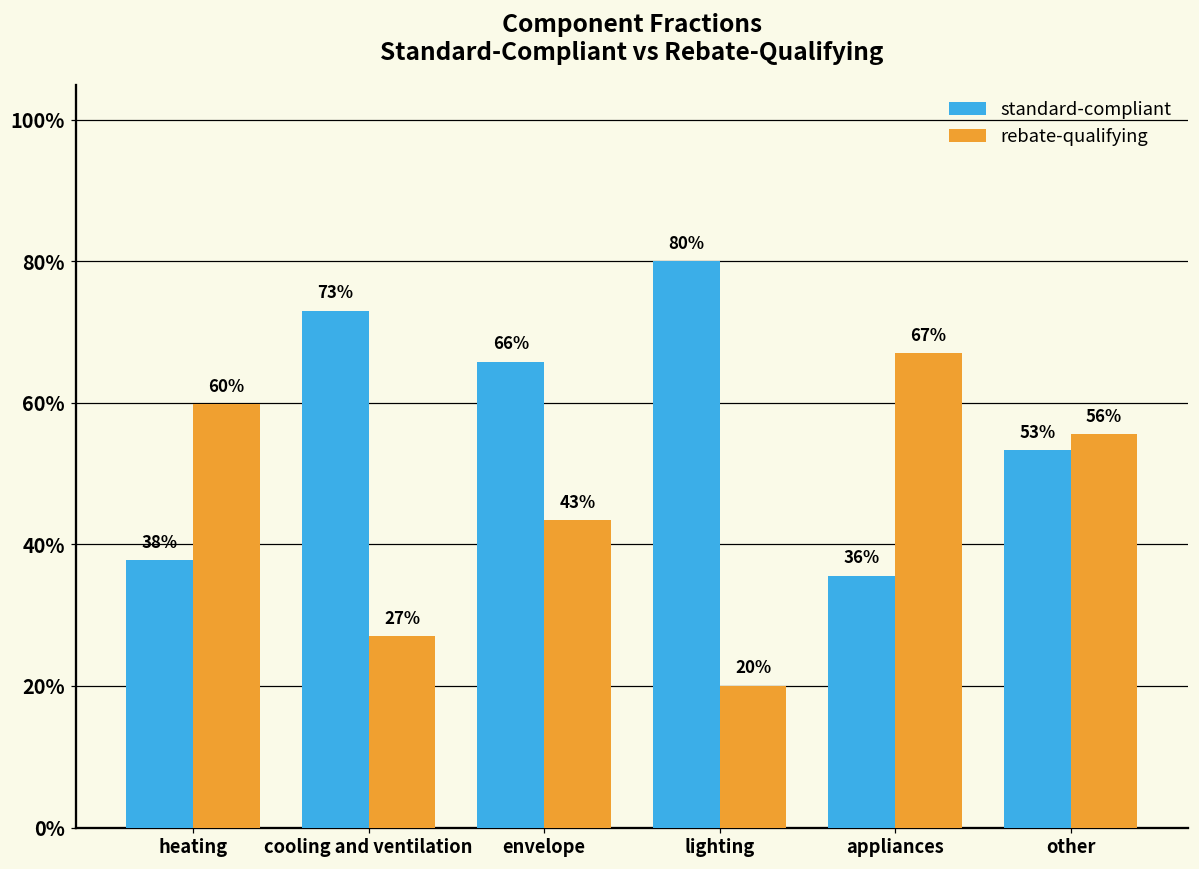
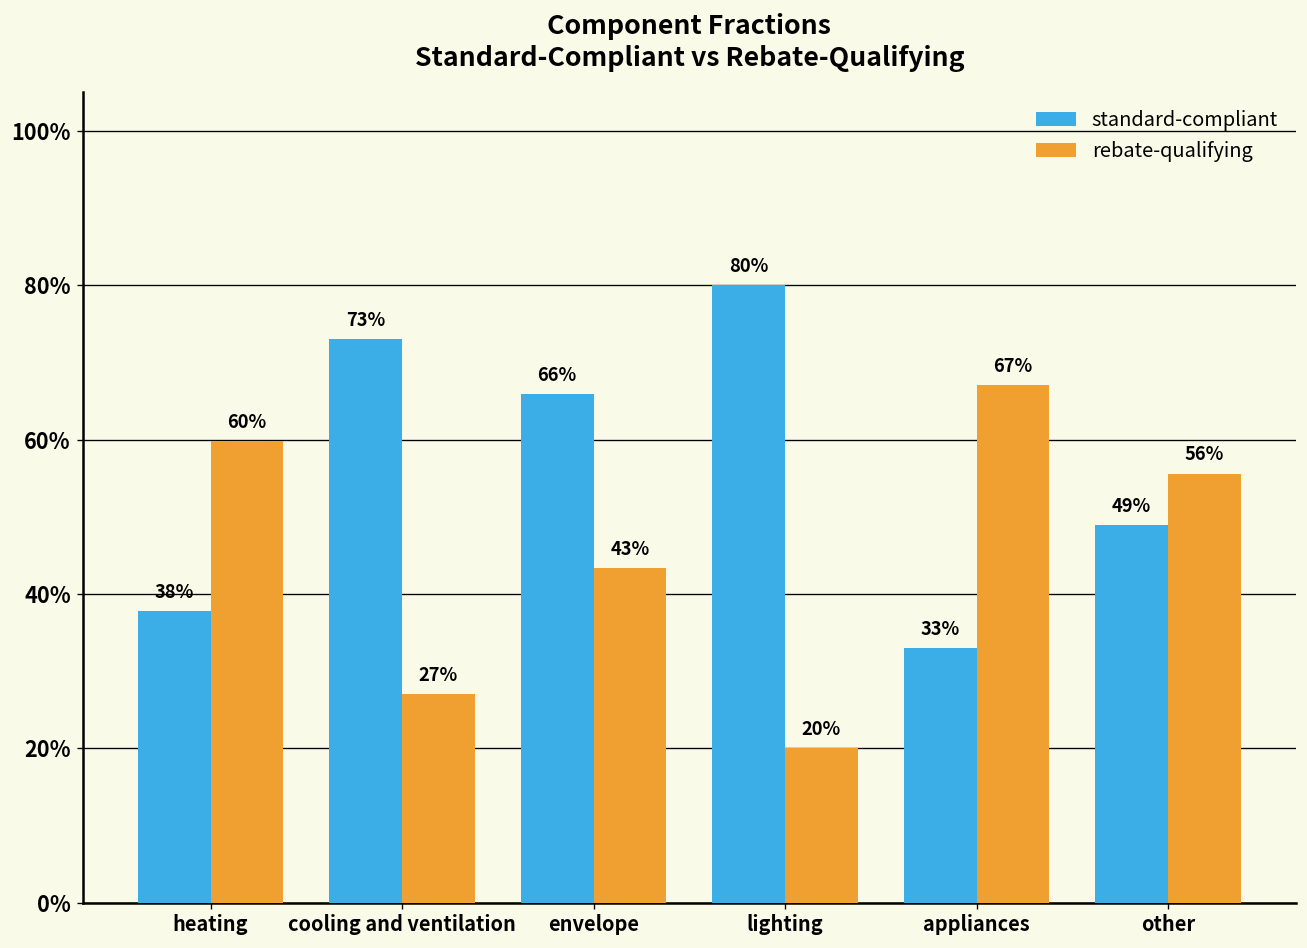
standard-compliant, appliances: 36% -> 33%
standard-compliant, other: 53% -> 49%
